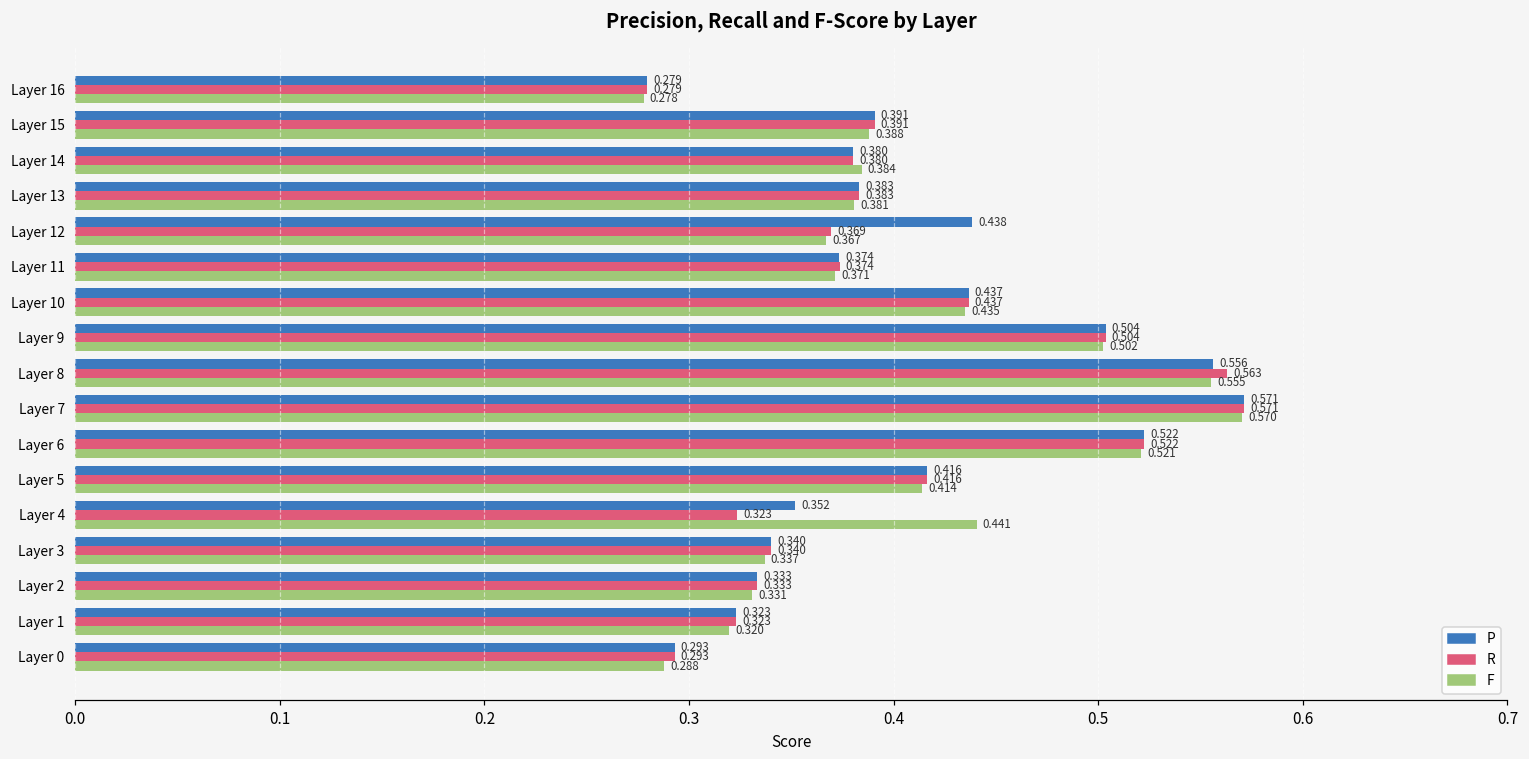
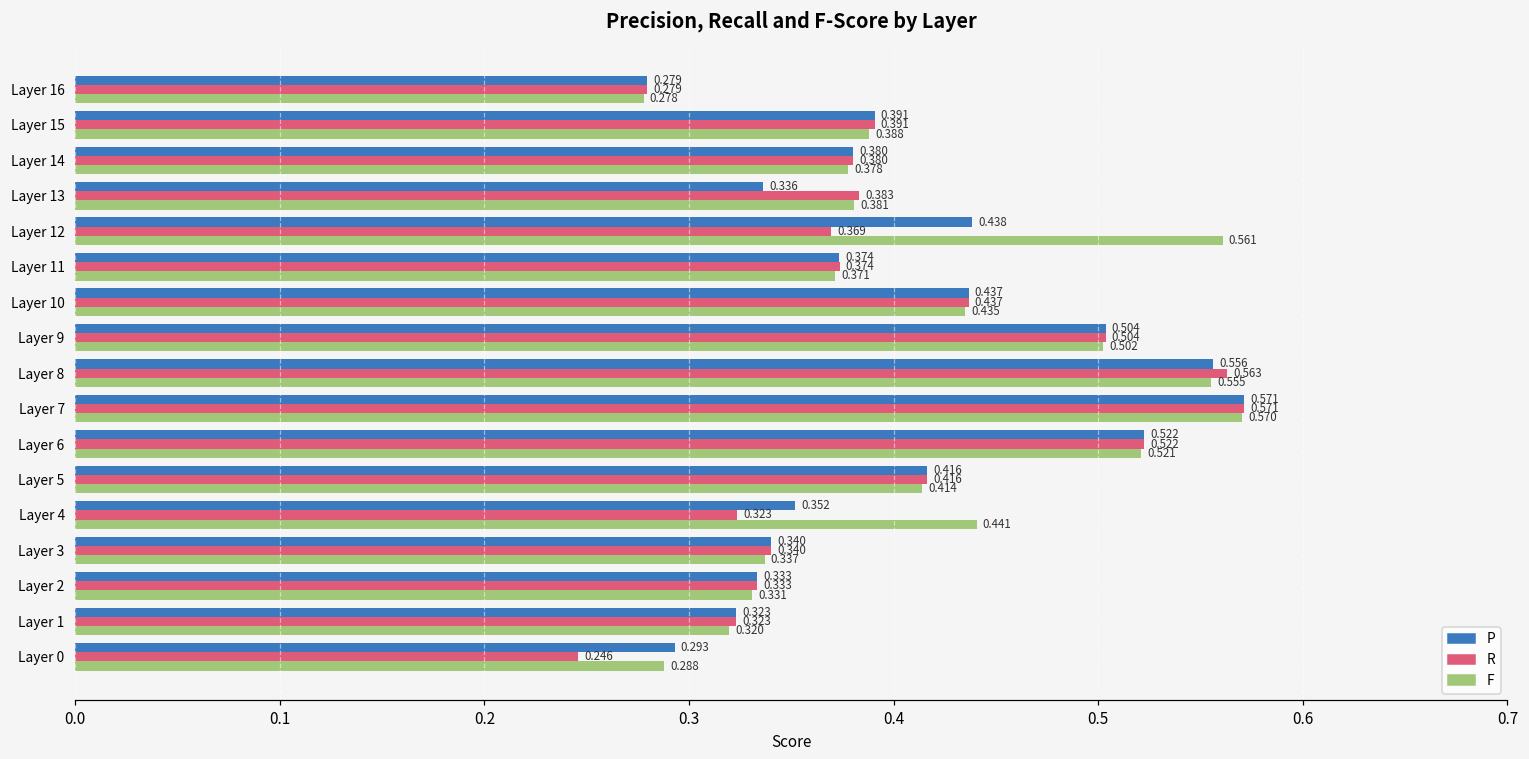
F, Layer 14: 0.384 -> 0.378
P, Layer 13: 0.383 -> 0.336
F, Layer 12: 0.367 -> 0.561
R, Layer 0: 0.293 -> 0.246
